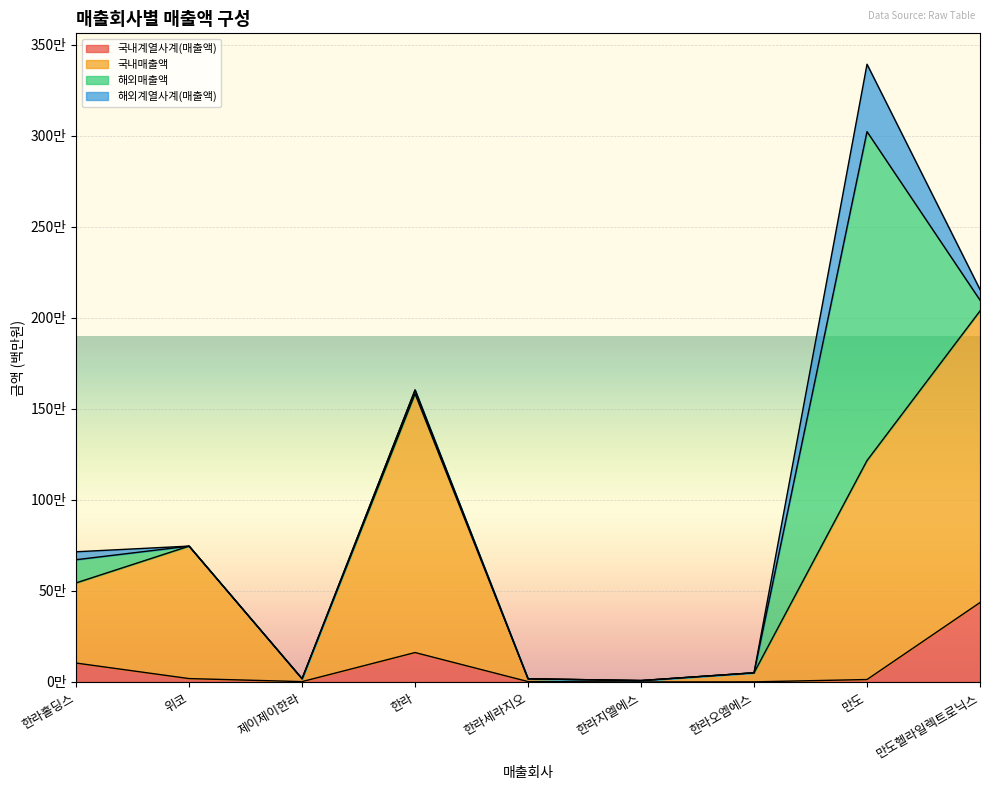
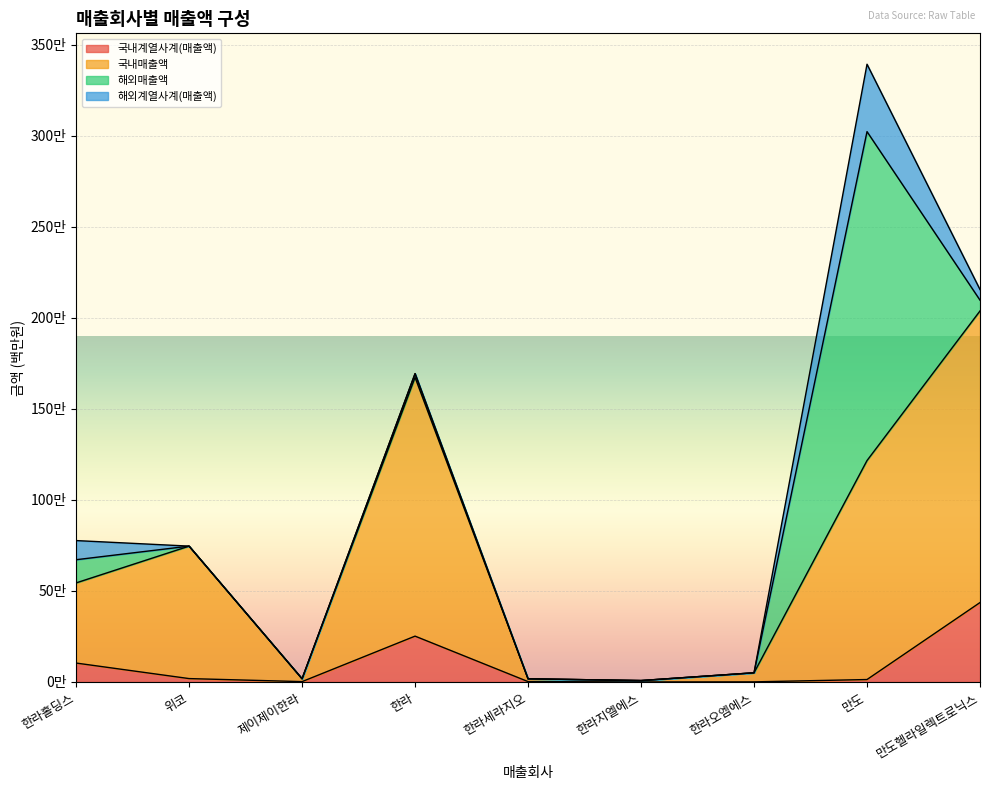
해외계열사계(매출액), 한라홀딩스: 4만 -> 11만
국내계열사계(매출액), 한라: 16만 -> 25만
